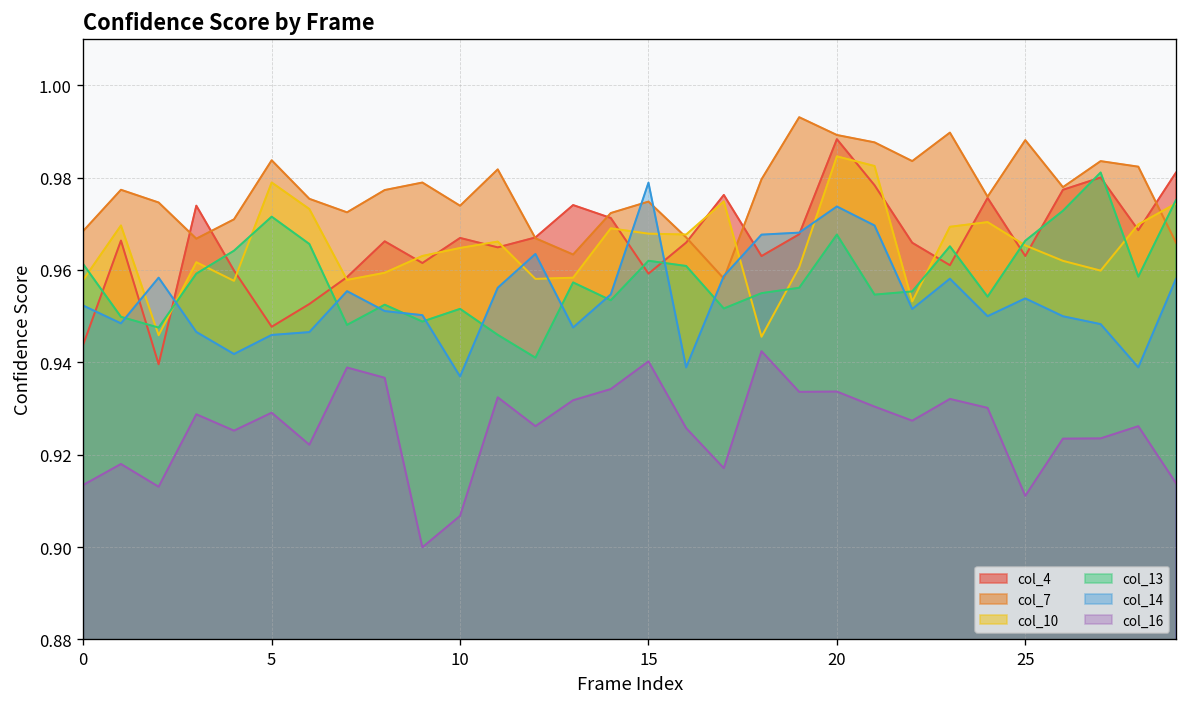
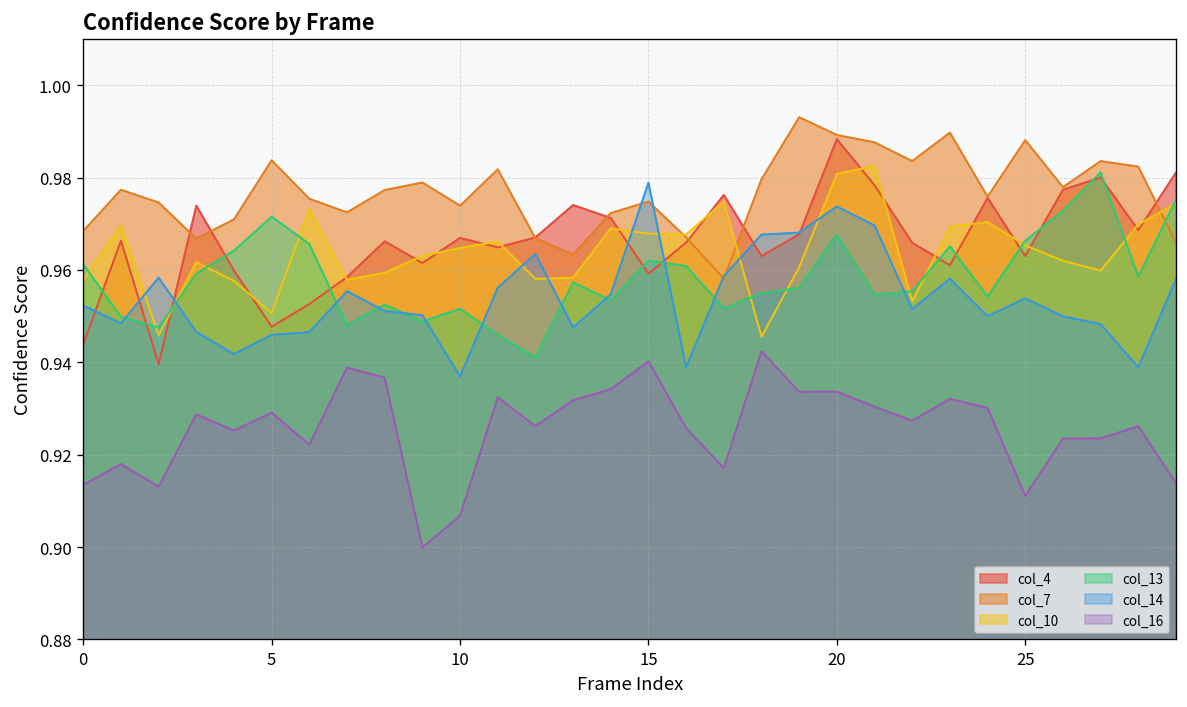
col_10, 5: 0.979 -> 0.951
col_10, 20: 0.985 -> 0.981
